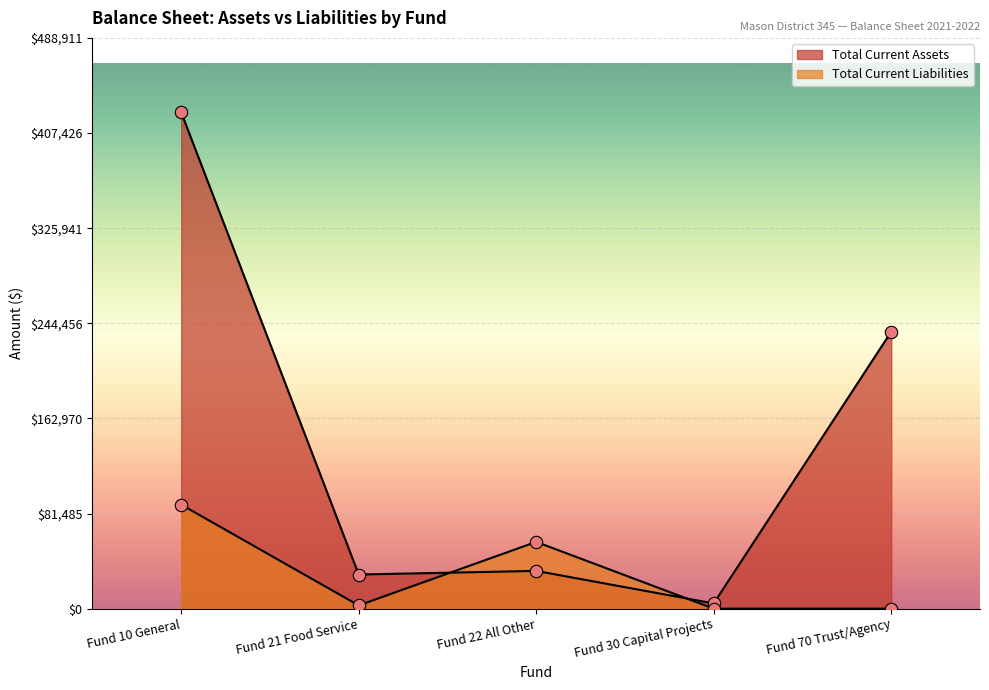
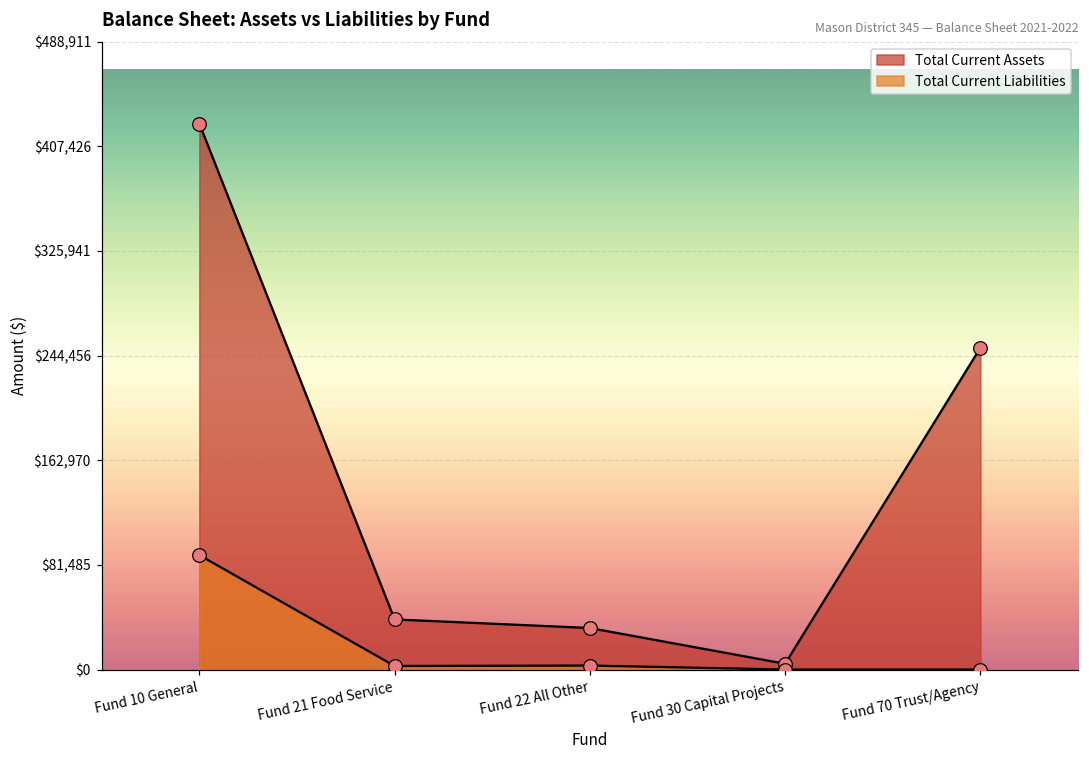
Total Current Assets, Fund 21 Food Service: $29,000 -> $39,000
Total Current Liabilities, Fund 22 All Other: $57,000 -> $3,000
Total Current Assets, Fund 70 Trust/Agency: $237,000 -> $251,000
